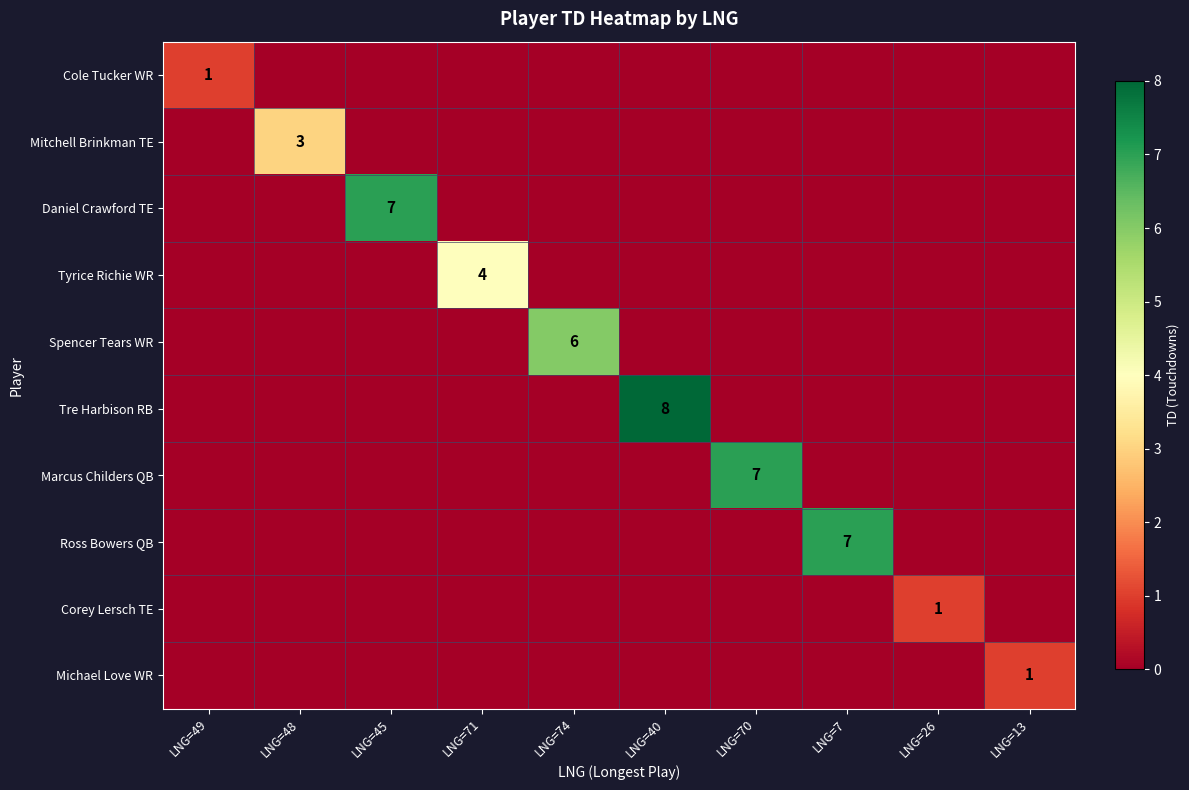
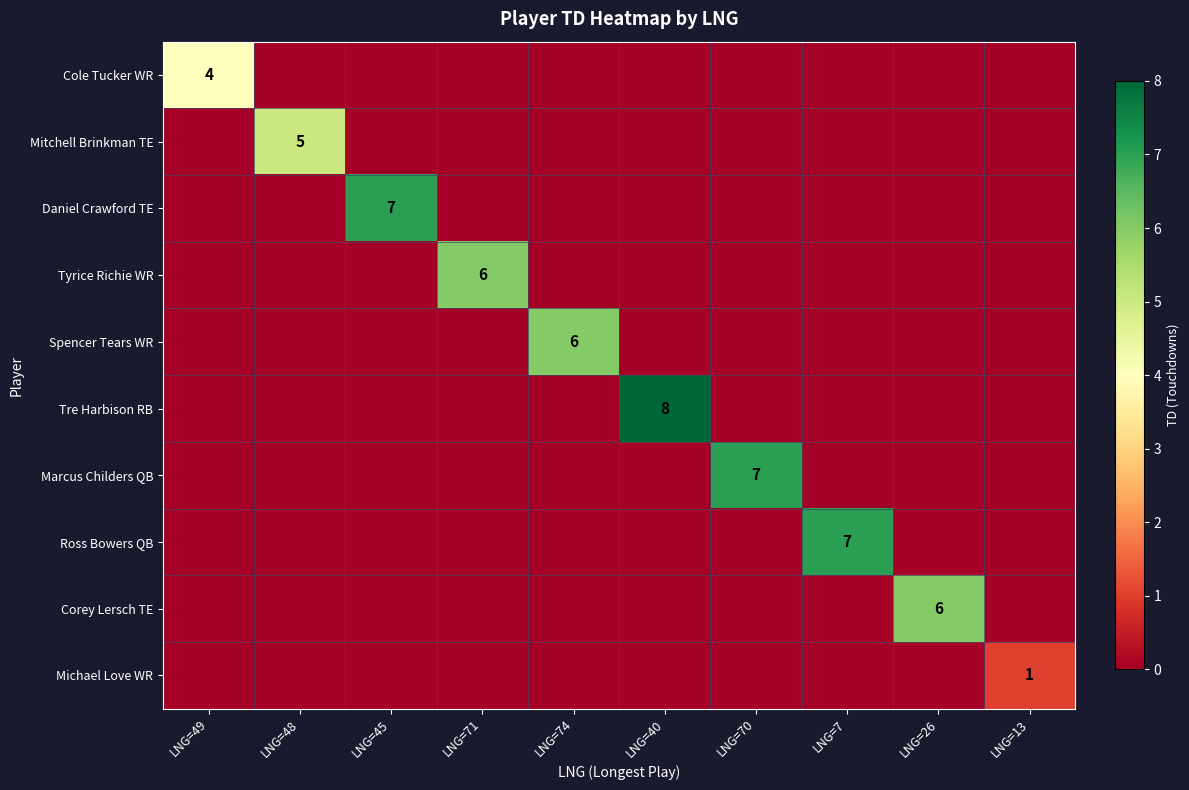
Cole Tucker WR, LNG=49: 1 -> 4
Mitchell Brinkman TE, LNG=48: 3 -> 5
Tyrice Richie WR, LNG=71: 4 -> 6
Corey Lersch TE, LNG=26: 1 -> 6
